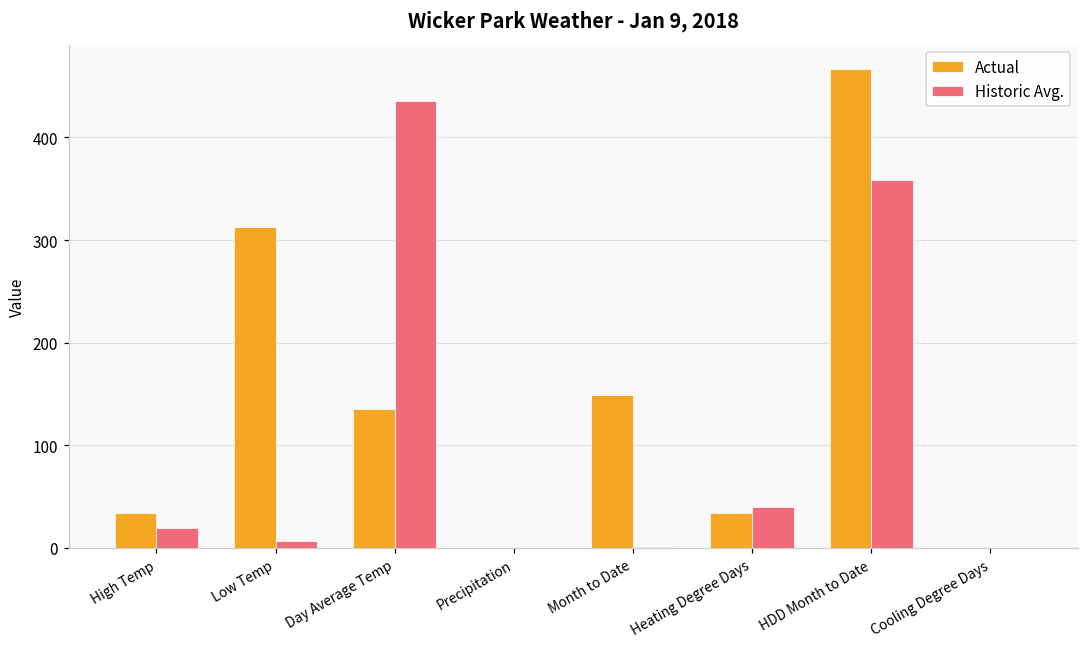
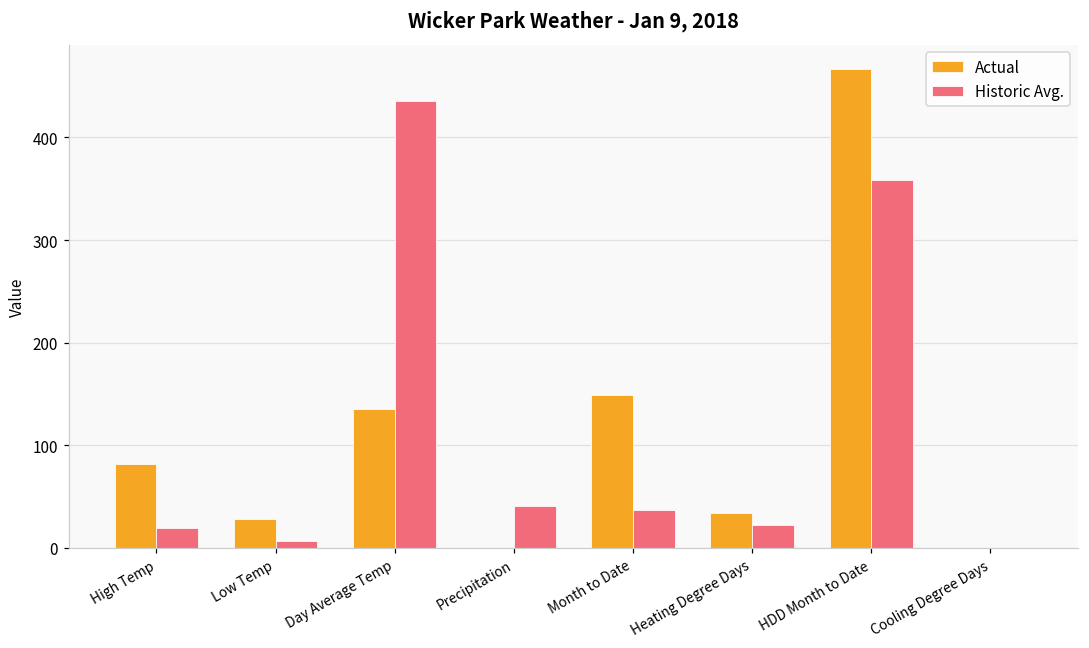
Actual, High Temp: 30 -> 80
Actual, Low Temp: 310 -> 30
Historic Avg., Precipitation: 0 -> 40
Historic Avg., Month to Date: 0 -> 40
Historic Avg., Heating Degree Days: 40 -> 20
